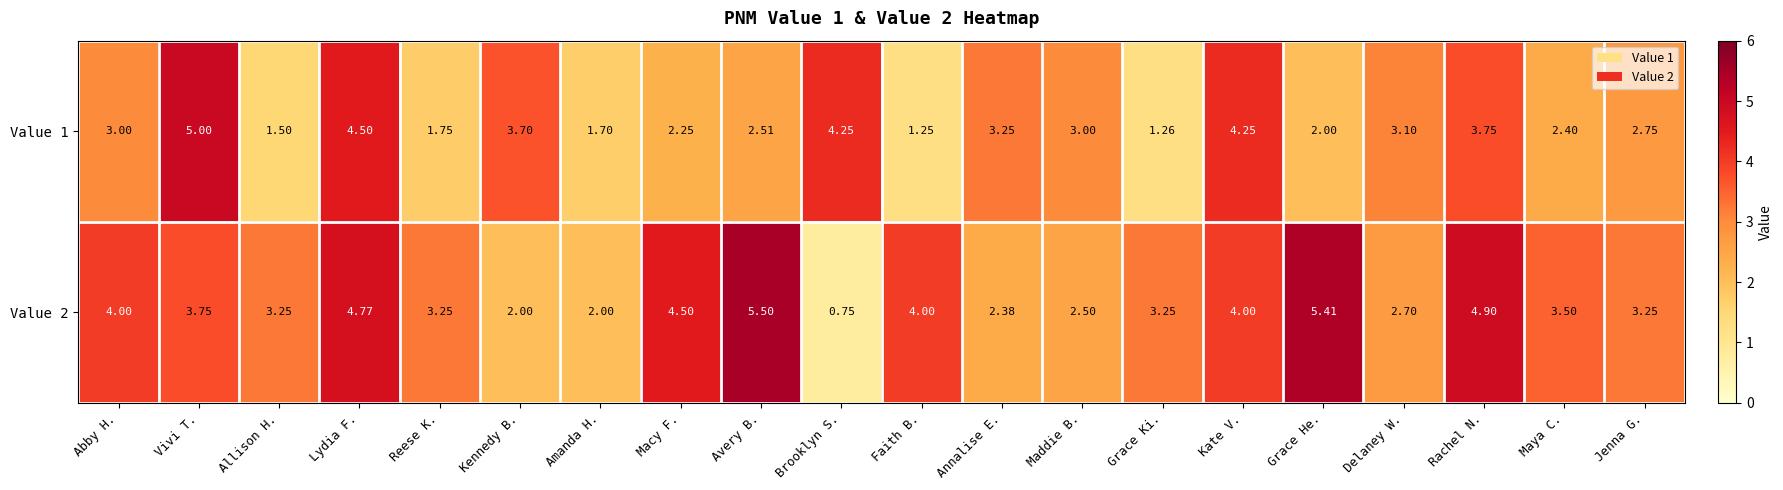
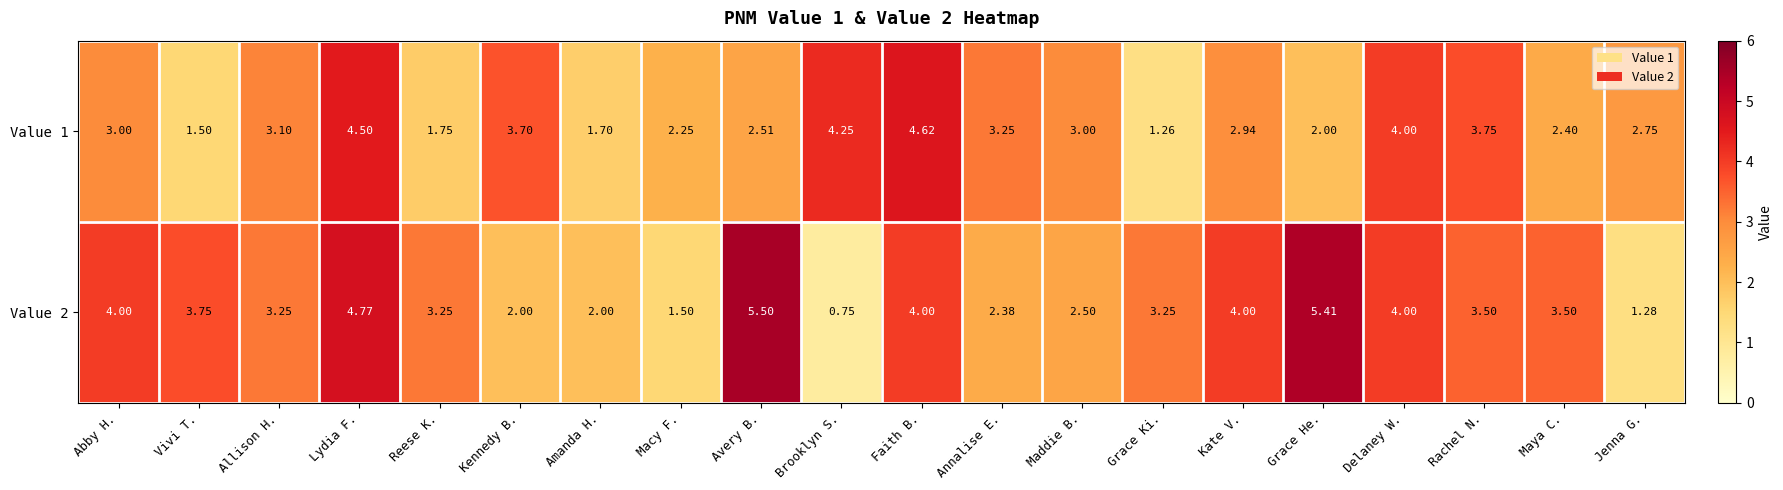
Value 1, Vivi T.: 5.00 -> 1.50
Value 1, Allison H.: 1.50 -> 3.10
Value 1, Faith B.: 1.25 -> 4.62
Value 1, Kate V.: 4.25 -> 2.94
Value 1, Delaney W.: 3.10 -> 4.00
Value 2, Macy F.: 4.50 -> 1.50
Value 2, Delaney W.: 2.70 -> 4.00
Value 2, Rachel N.: 4.90 -> 3.50
Value 2, Jenna G.: 3.25 -> 1.28
